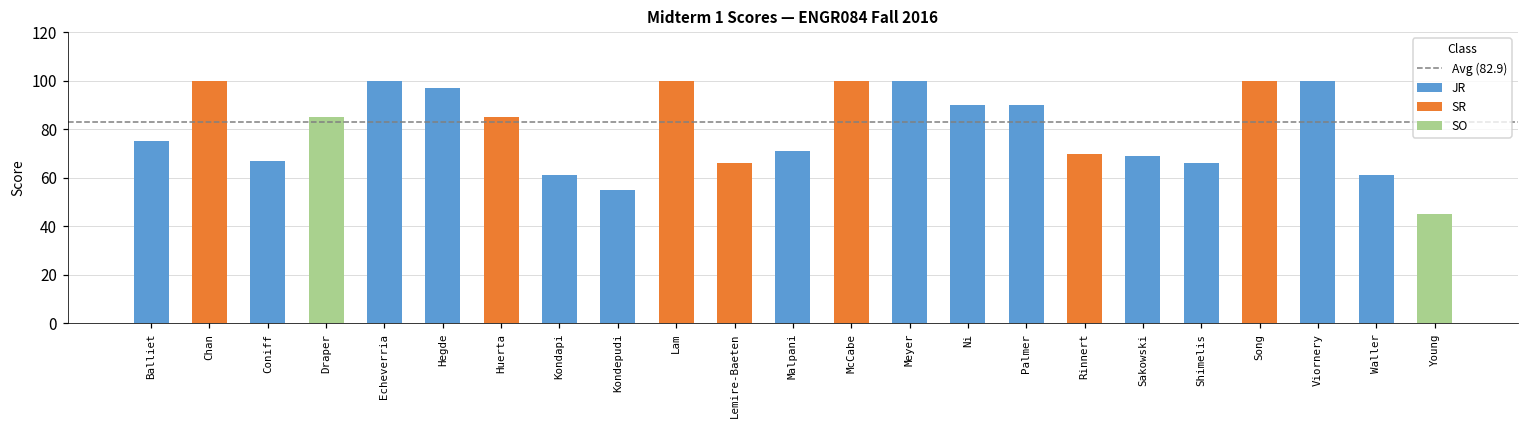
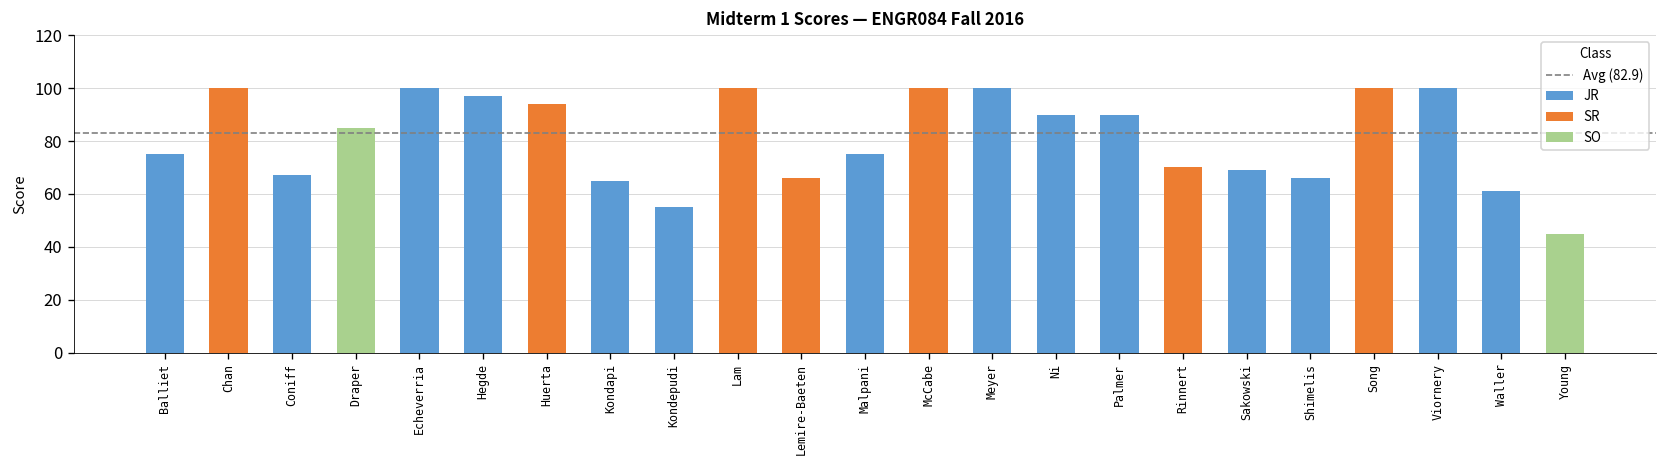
SR, Huerta: 85 -> 94
JR, Kondapi: 61 -> 65
JR, Malpani: 71 -> 75
